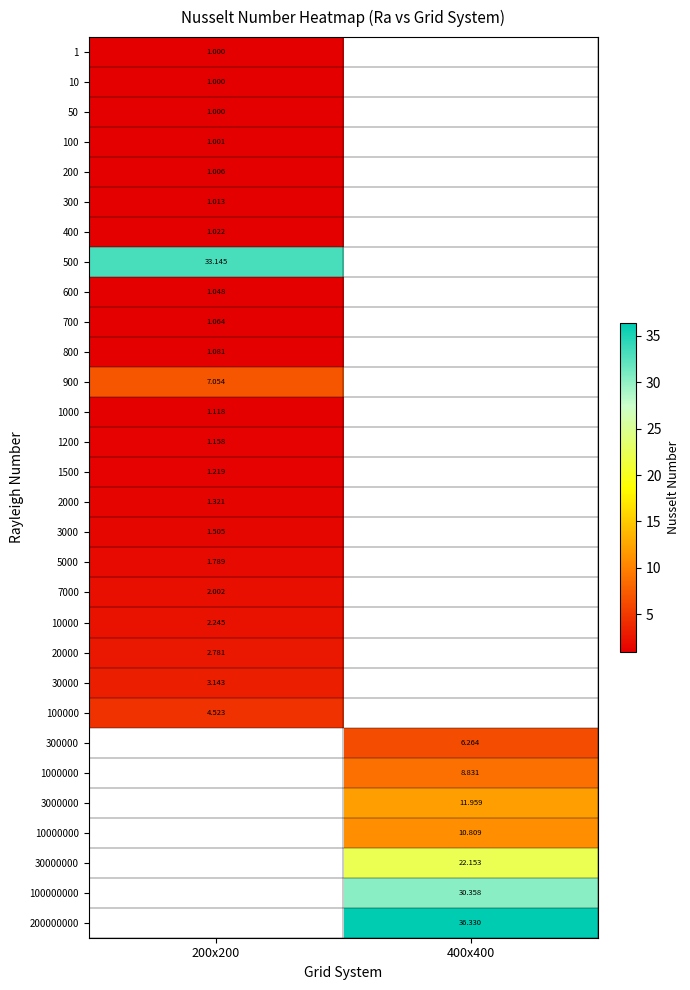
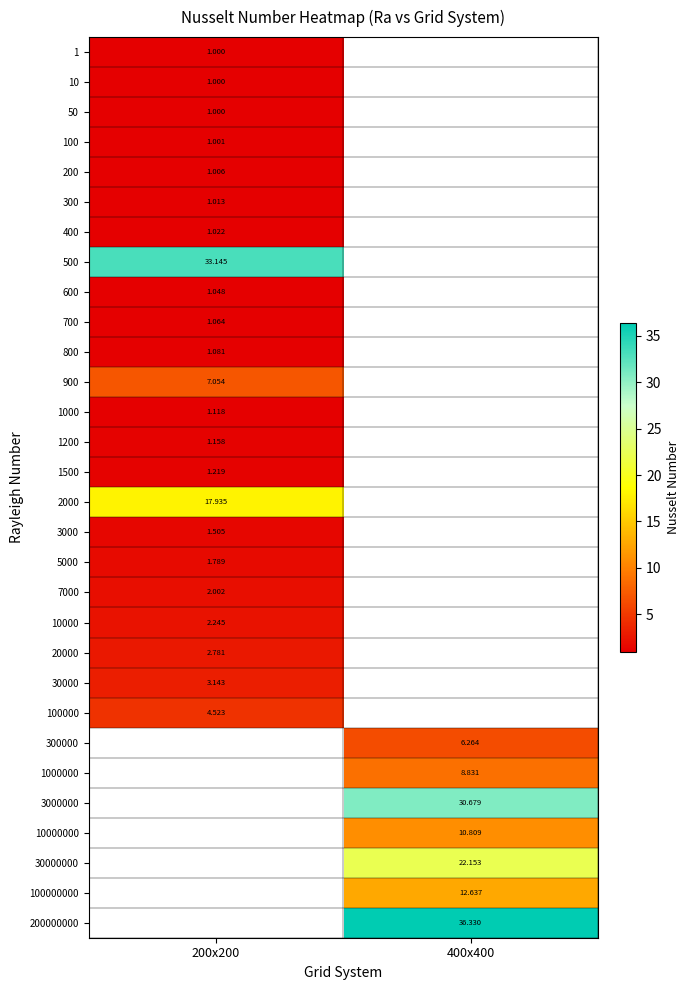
2000, 200x200: 1.321 -> 17.935
3000000, 400x400: 11.959 -> 30.679
100000000, 400x400: 30.358 -> 12.637
